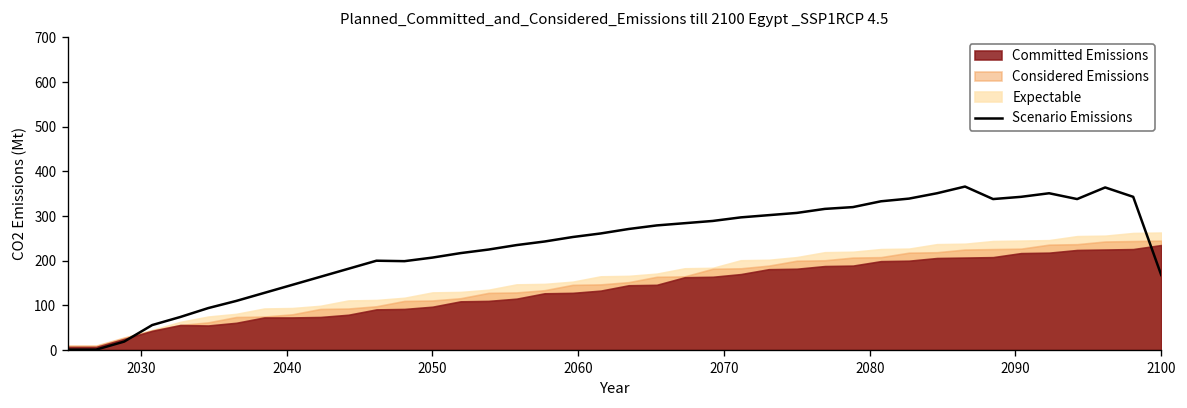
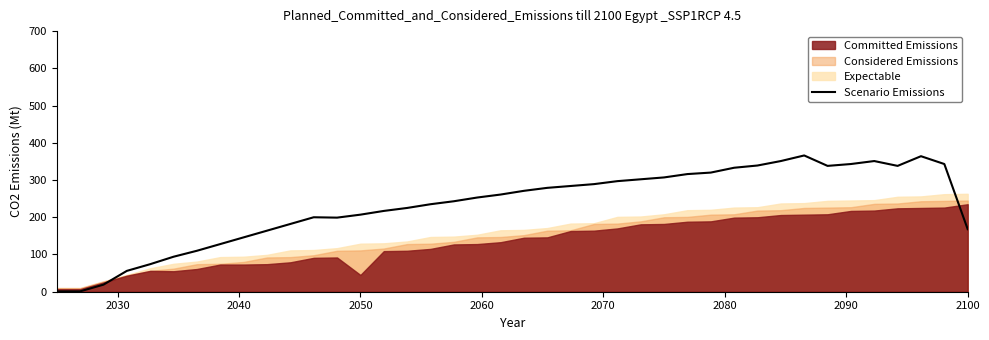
Committed Emissions, 2050: 100 -> 50
